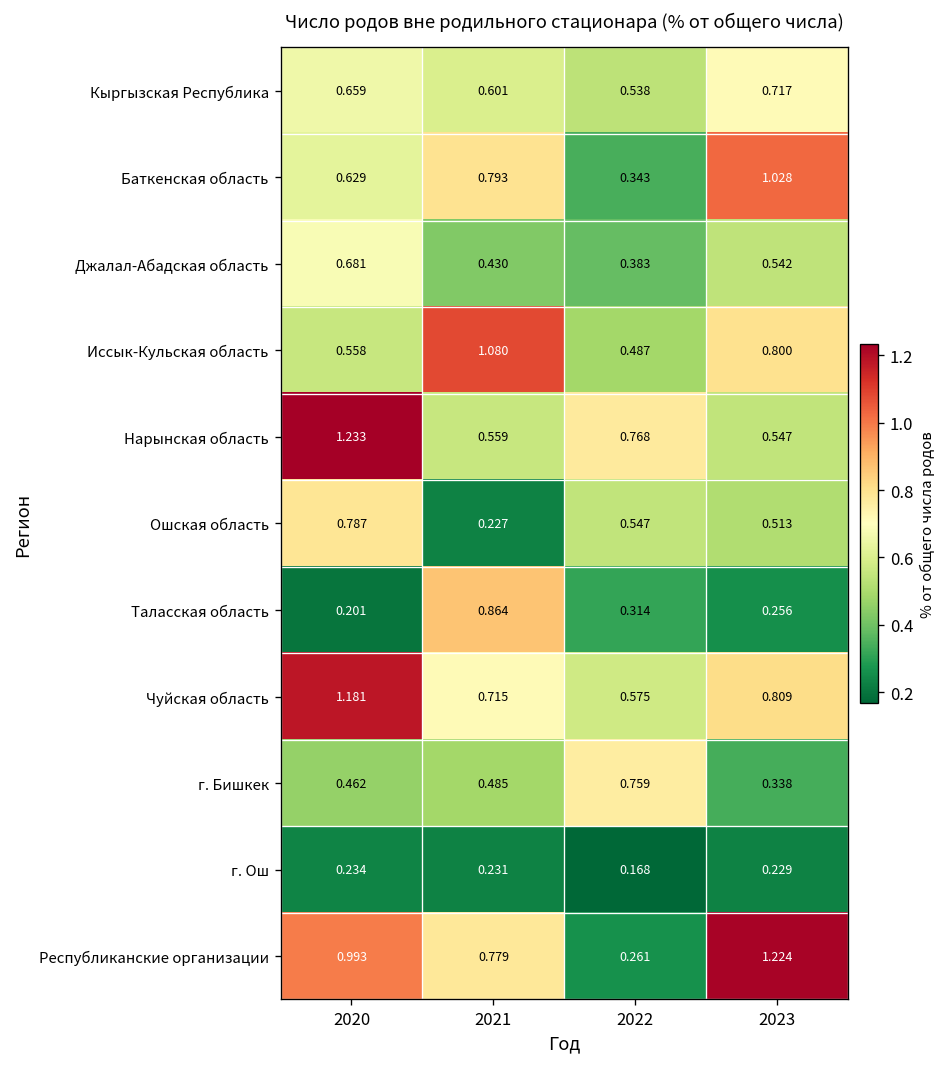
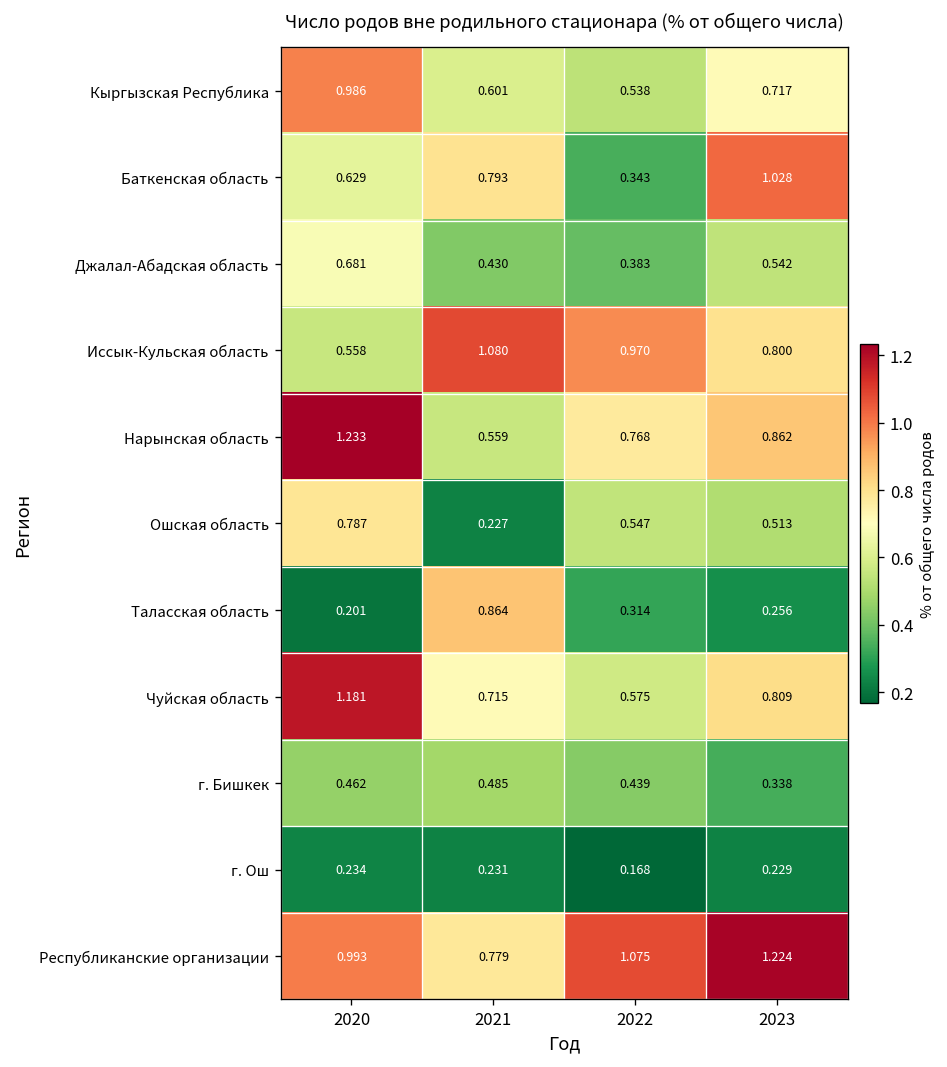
Кыргызская Республика, 2020: 0.659 -> 0.986
Иссык-Кульская область, 2022: 0.487 -> 0.970
Нарынская область, 2023: 0.547 -> 0.862
г. Бишкек, 2022: 0.759 -> 0.439
Республиканские организации, 2022: 0.261 -> 1.075
